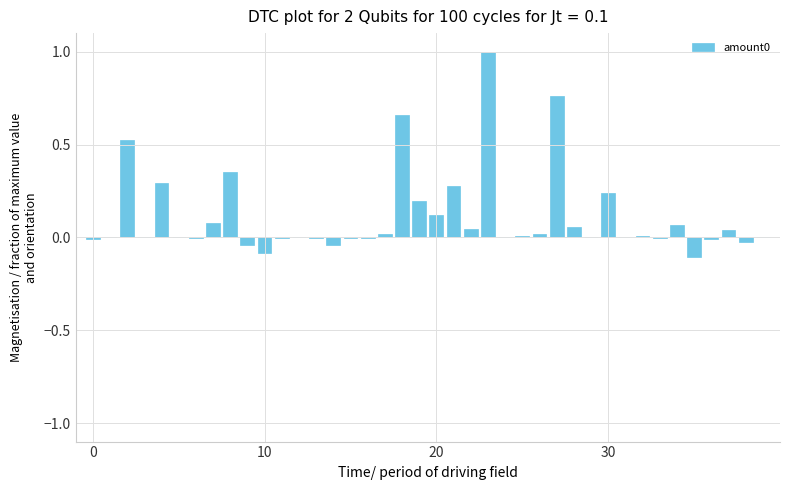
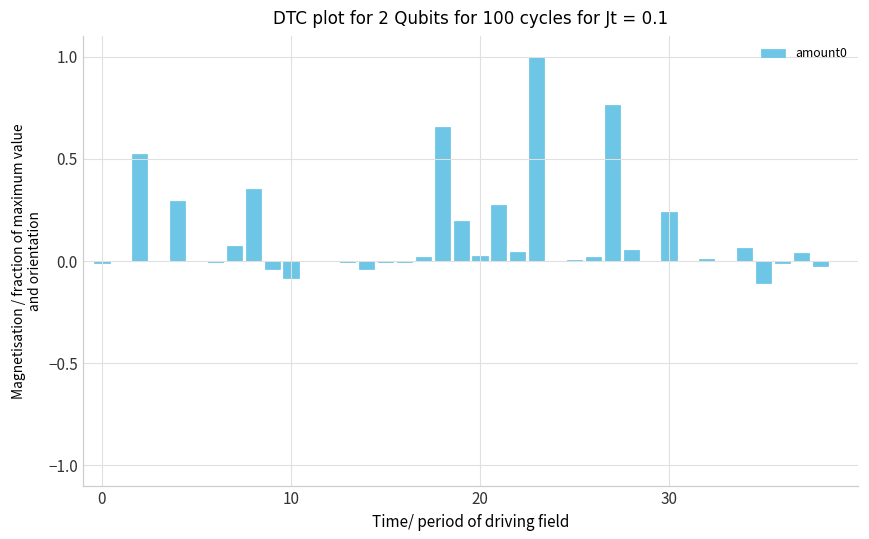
20: 0.12 -> 0.02
